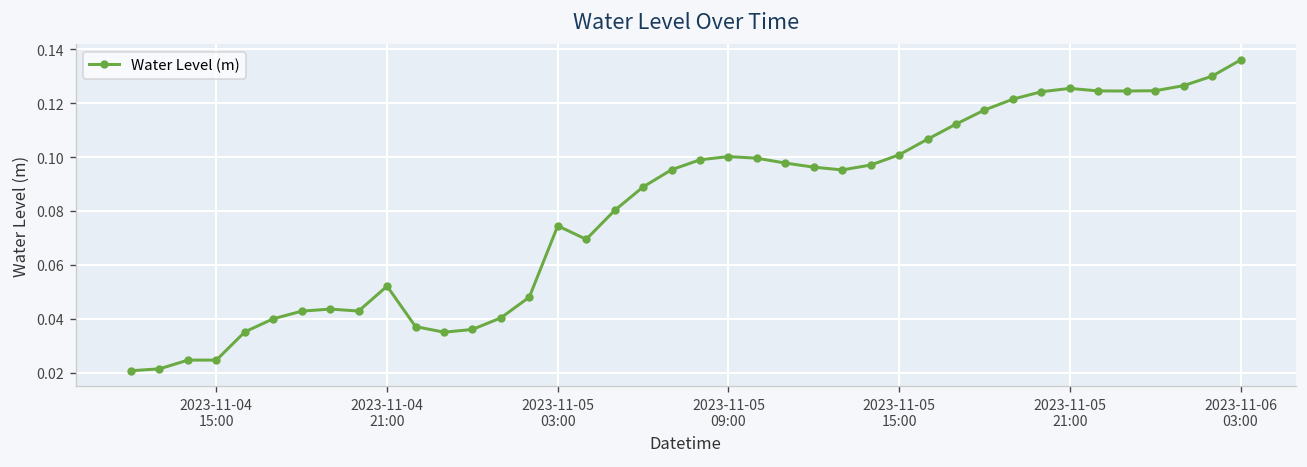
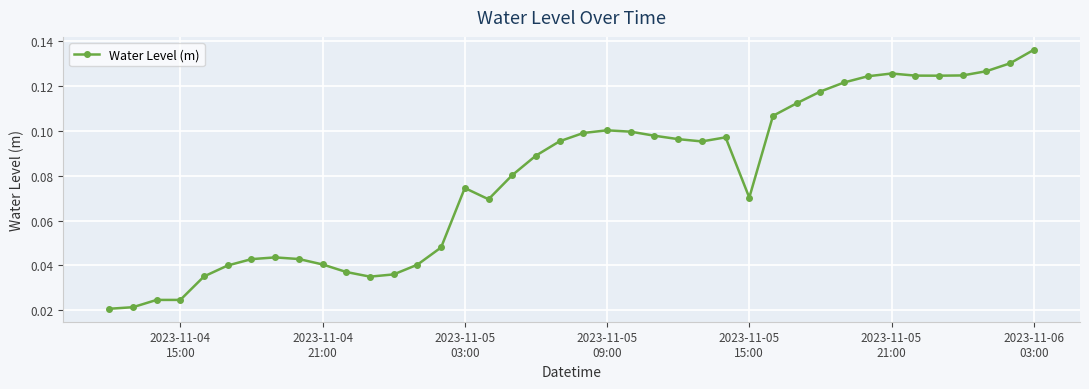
2023-11-04 21:00: 0.052 -> 0.040
2023-11-05 15:00: 0.101 -> 0.070
